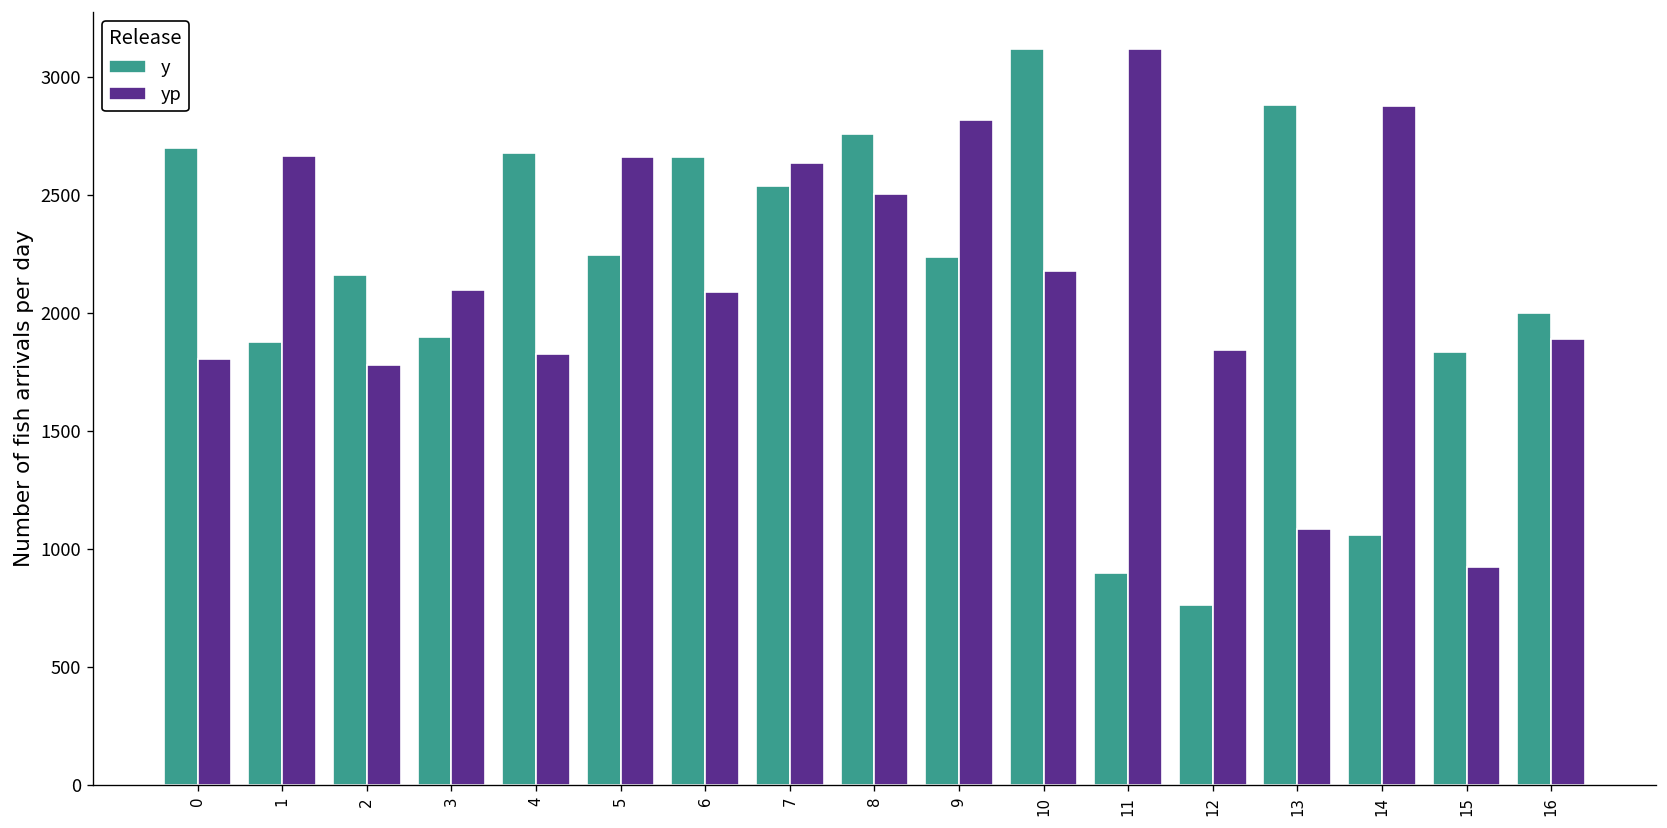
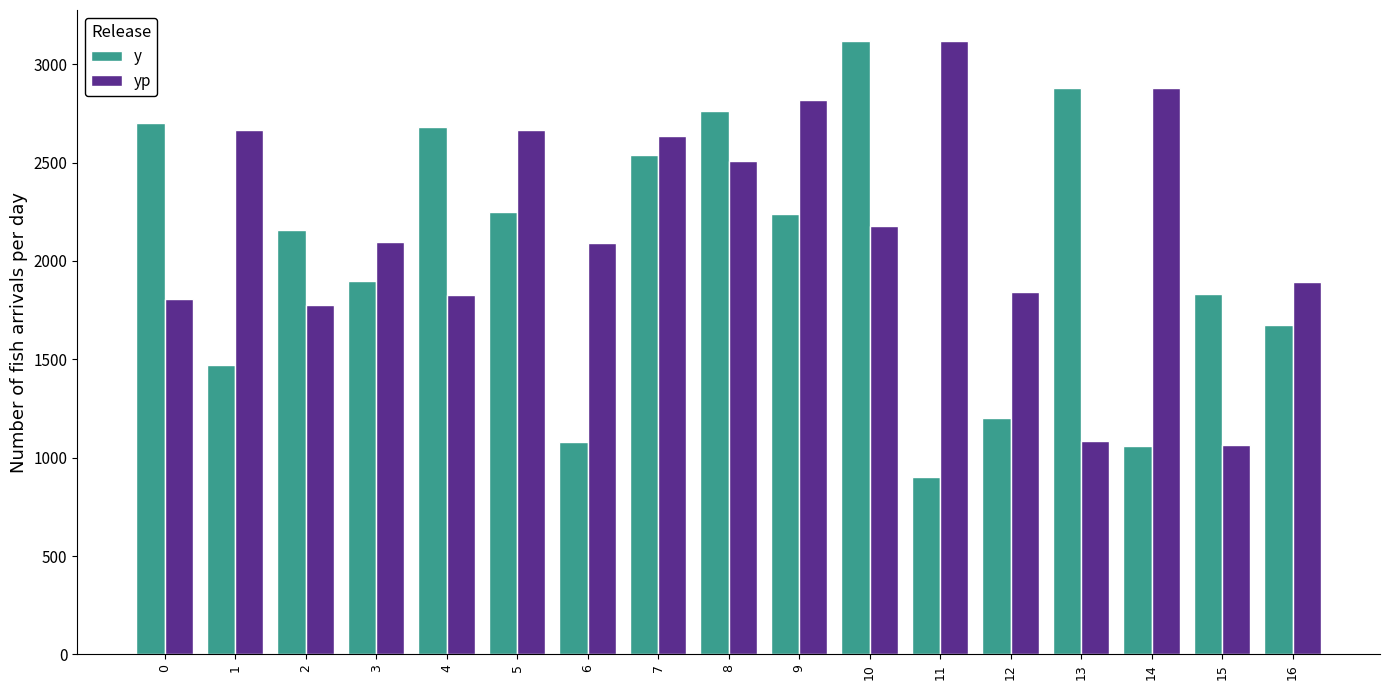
y, 1: 1880 -> 1470
y, 6: 2660 -> 1080
y, 12: 760 -> 1200
yp, 15: 930 -> 1060
y, 16: 2000 -> 1670
